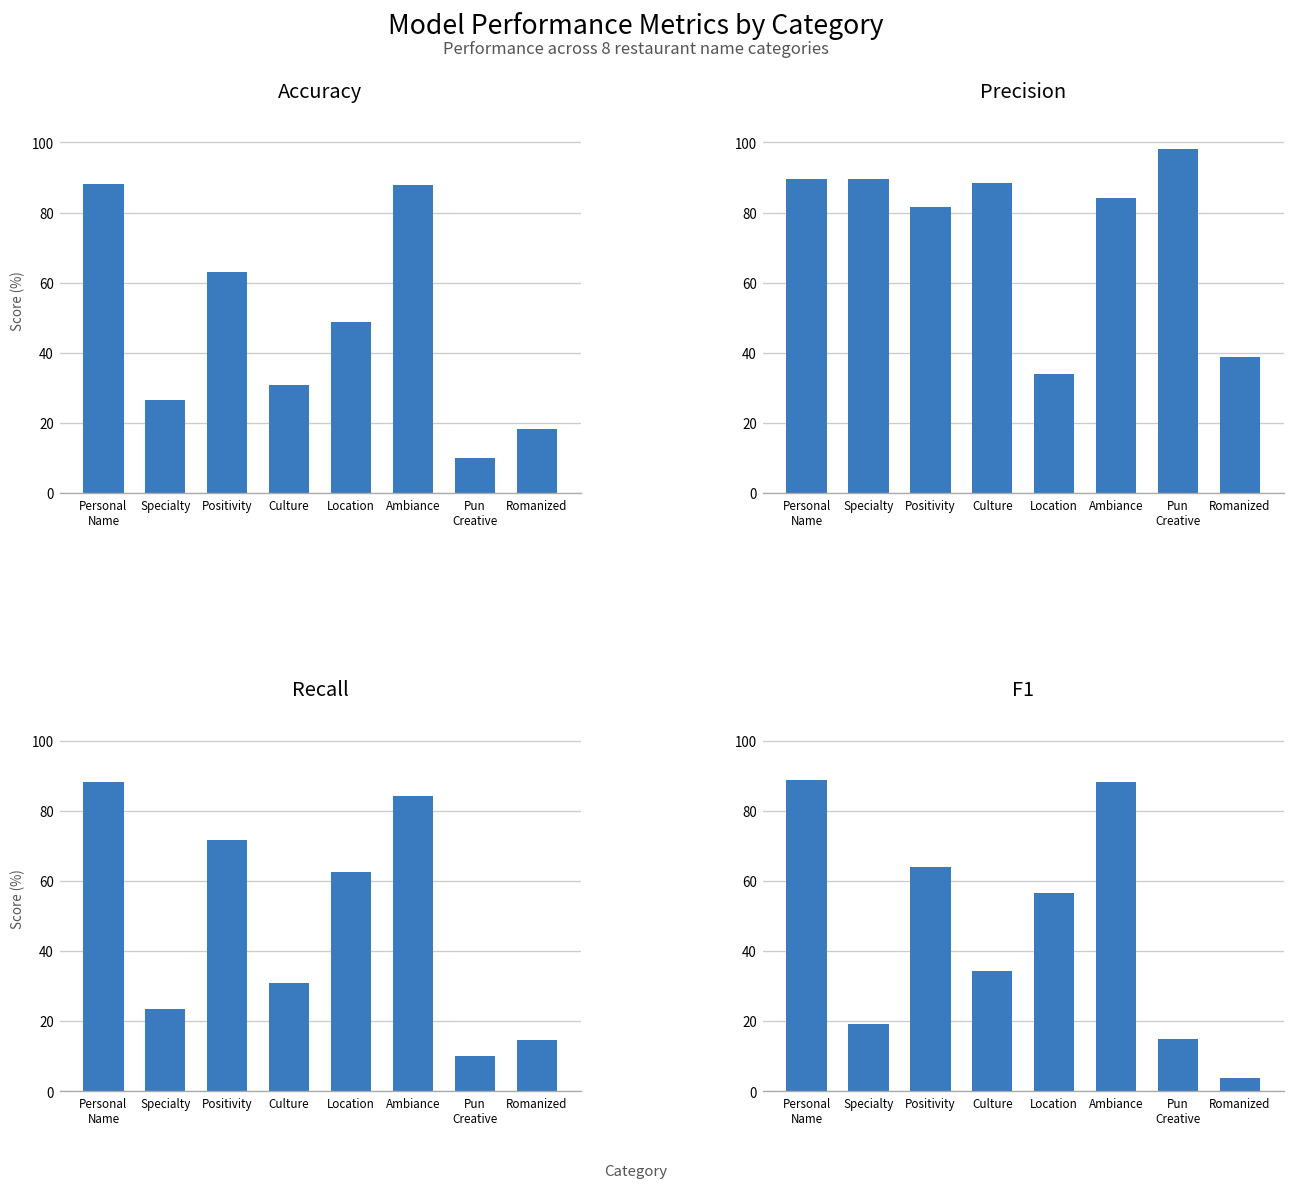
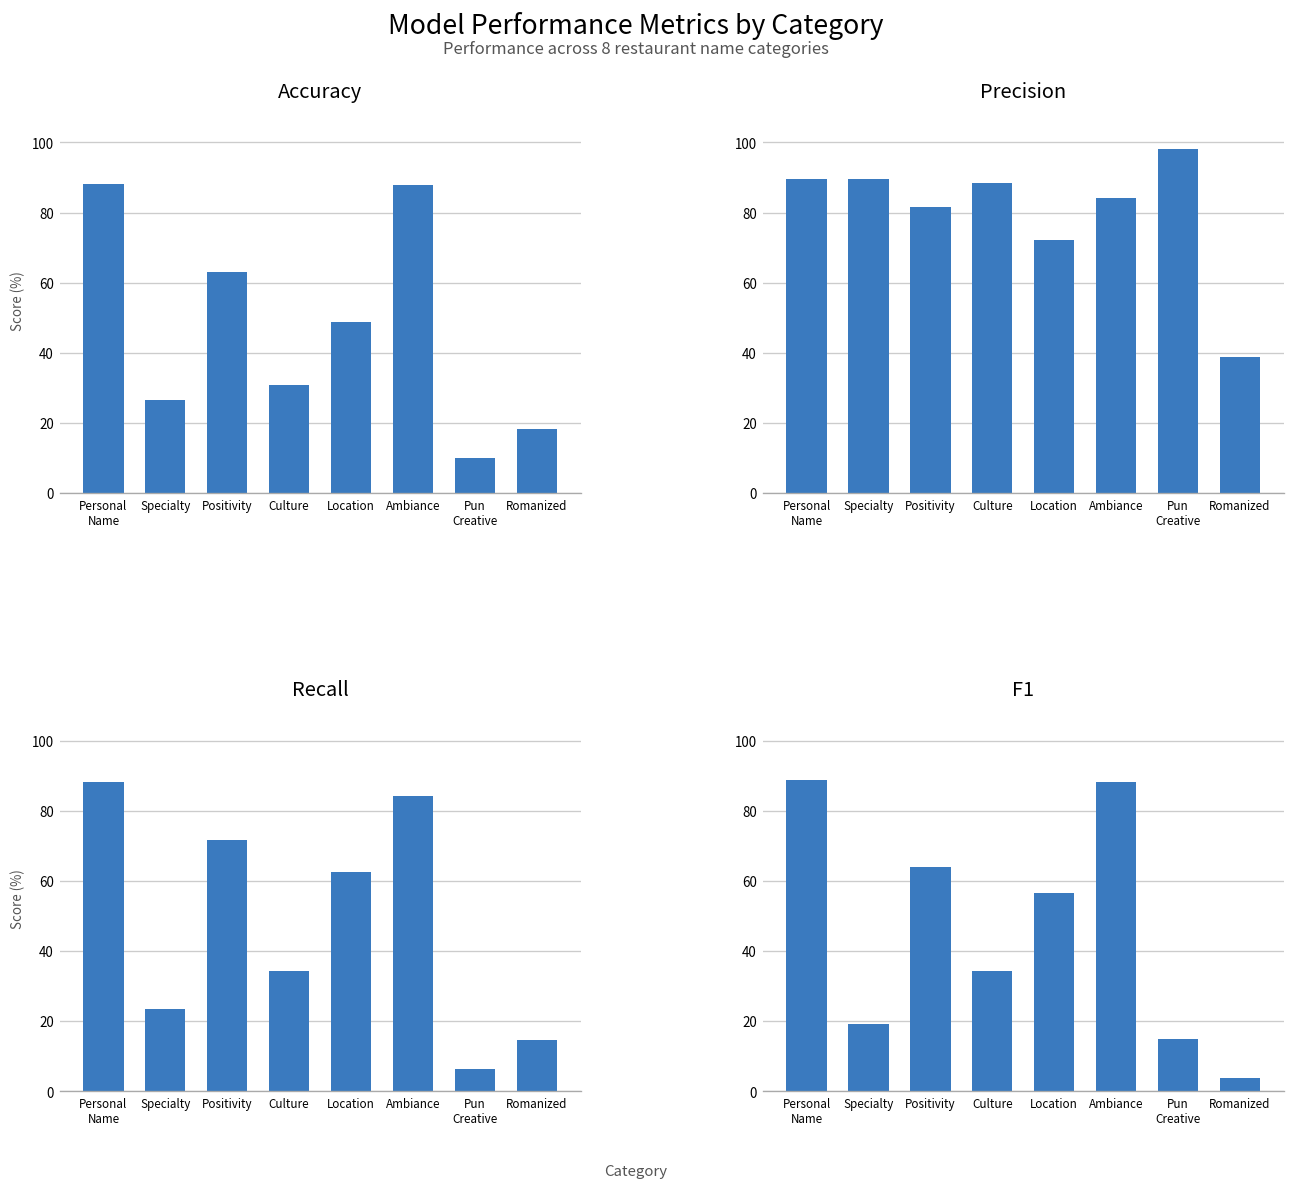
Precision, Location: 34 -> 72
Recall, Culture: 31 -> 34
Recall, Pun Creative: 10 -> 6
